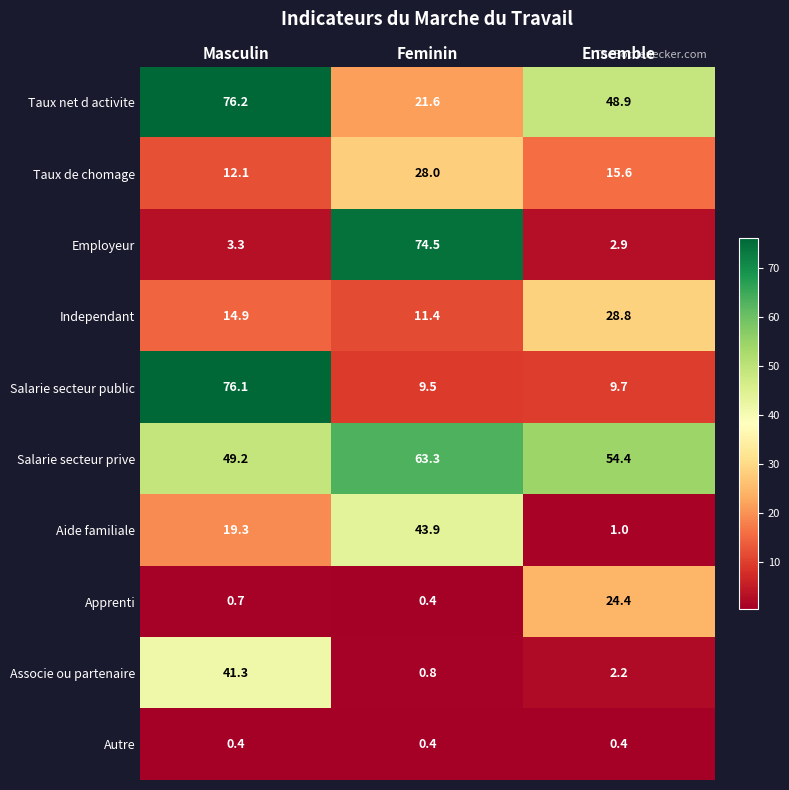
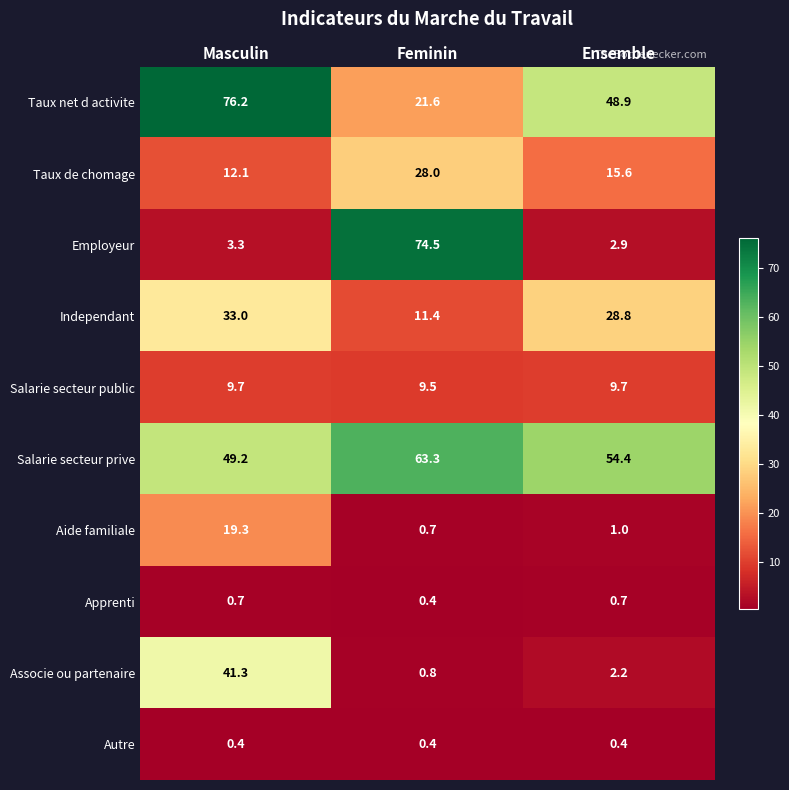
Independant, Masculin: 14.9 -> 33.0
Salarie secteur public, Masculin: 76.1 -> 9.7
Aide familiale, Feminin: 43.9 -> 0.7
Apprenti, Ensemble: 24.4 -> 0.7
